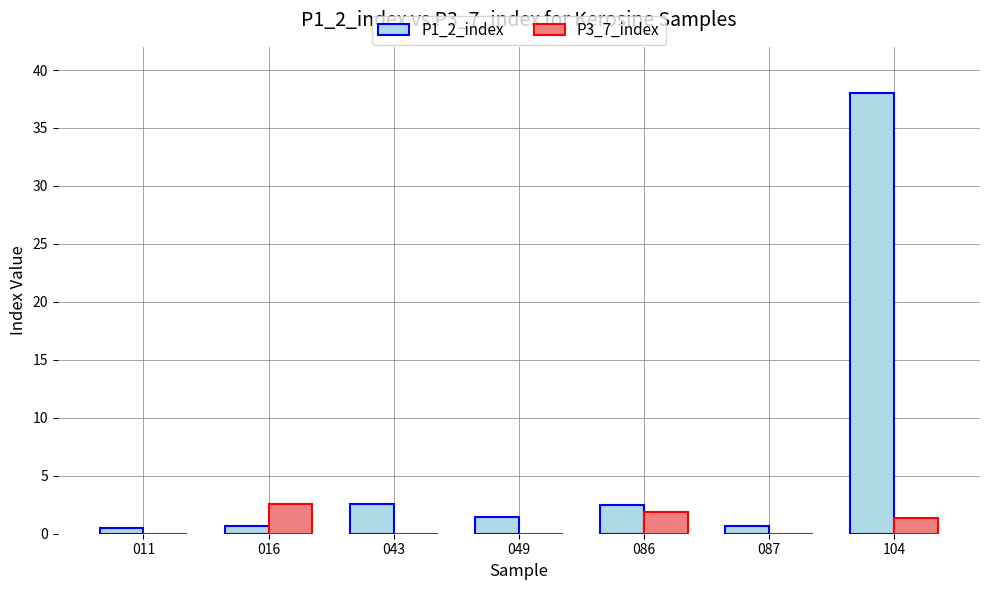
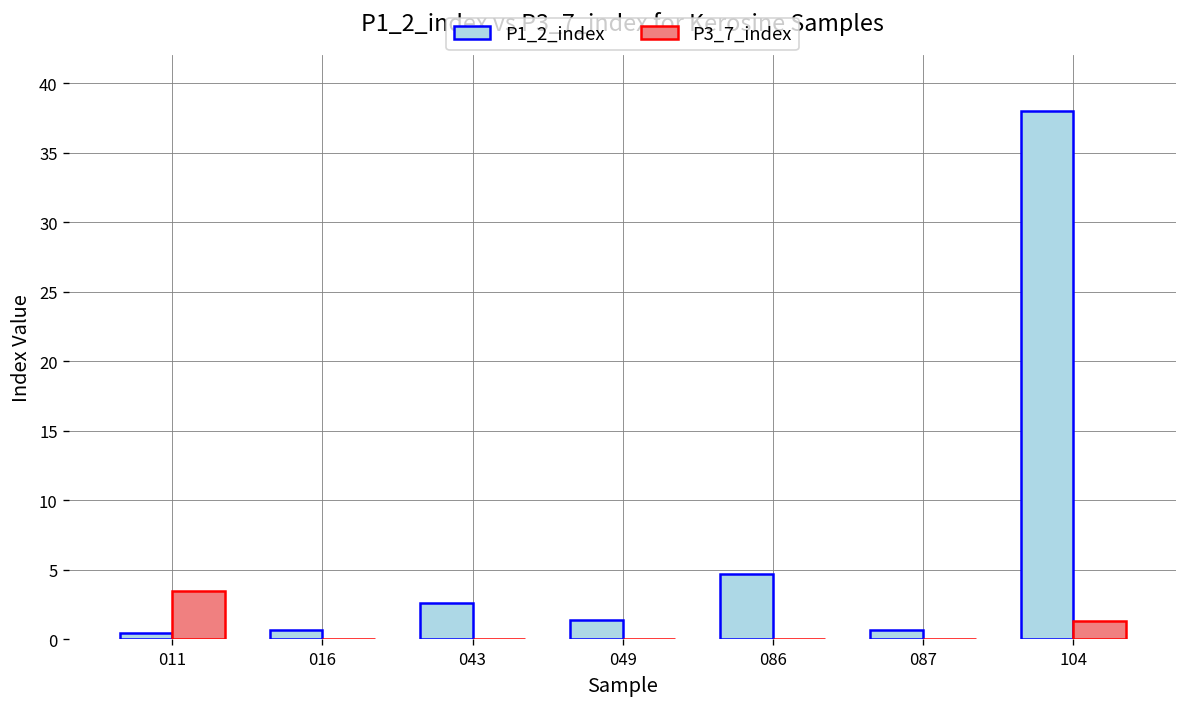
P3_7_index, 011: 0.0 -> 3.5
P3_7_index, 016: 2.6 -> 0.0
P1_2_index, 086: 2.5 -> 4.7
P3_7_index, 086: 1.9 -> 0.0
